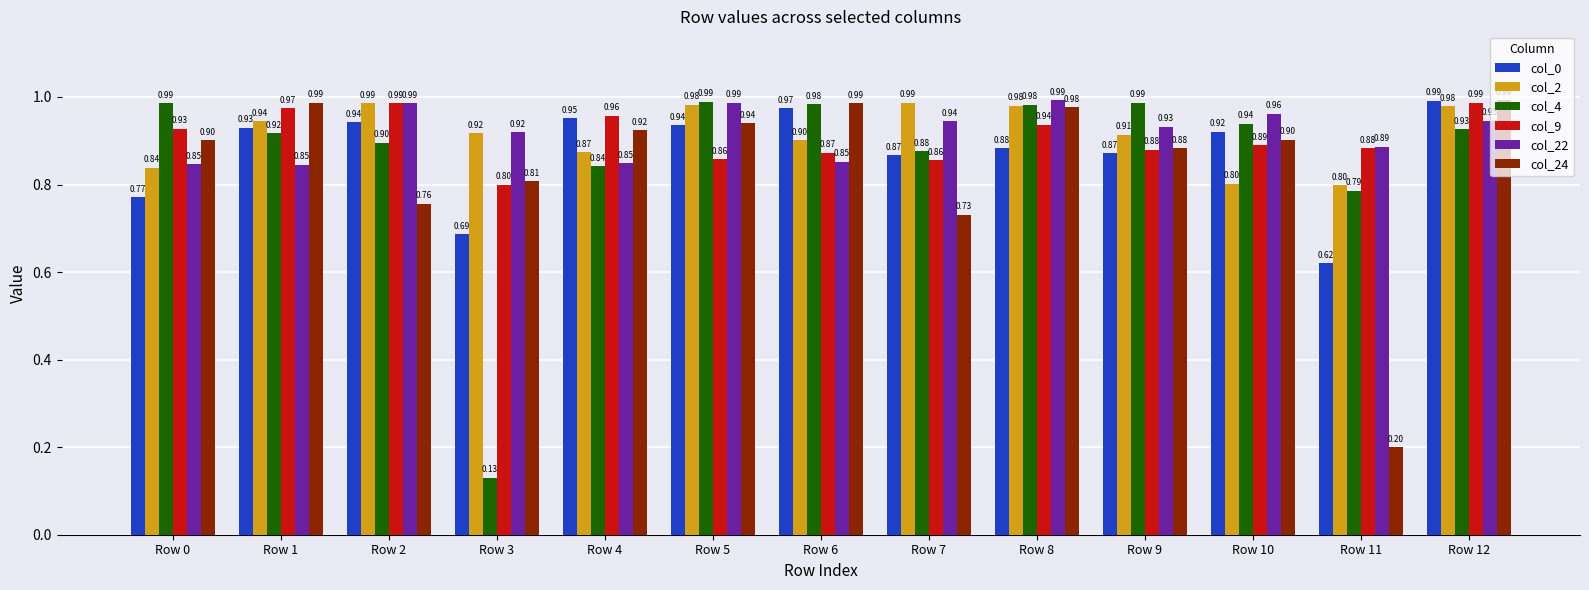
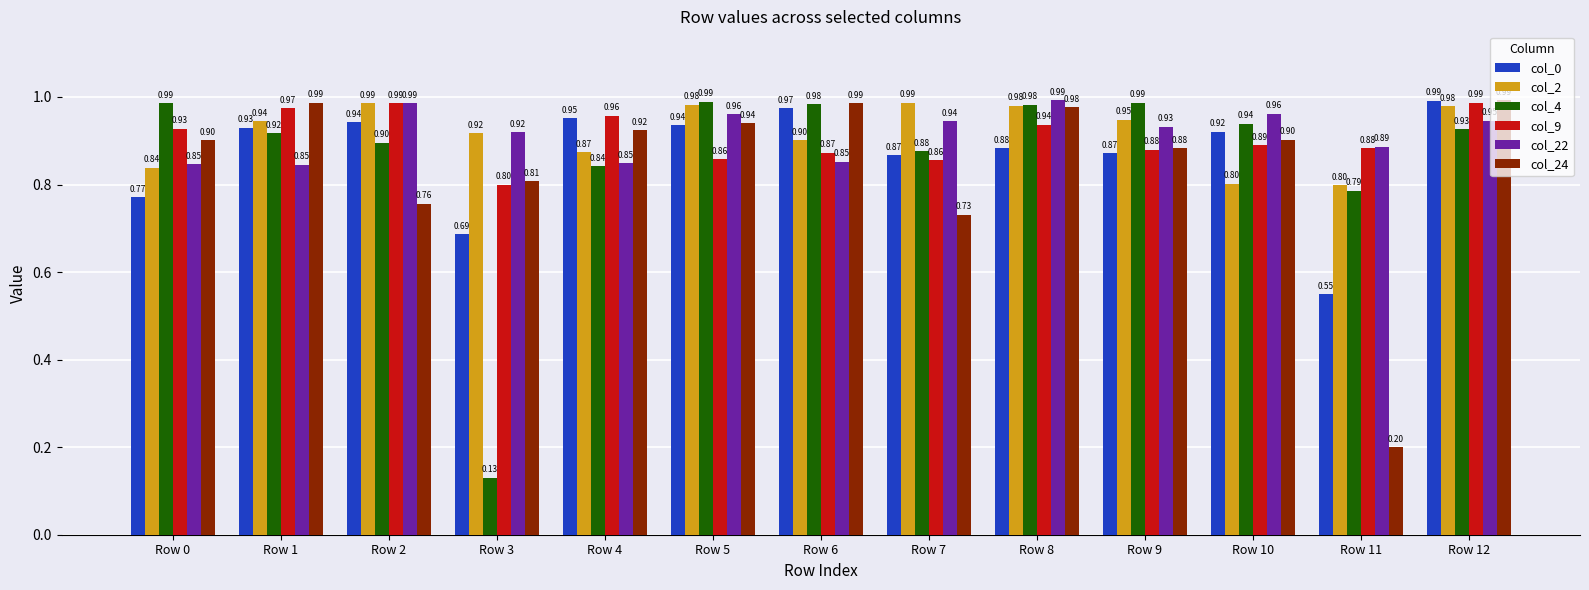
col_22, Row 5: 0.99 -> 0.96
col_2, Row 9: 0.91 -> 0.95
col_0, Row 11: 0.62 -> 0.55
